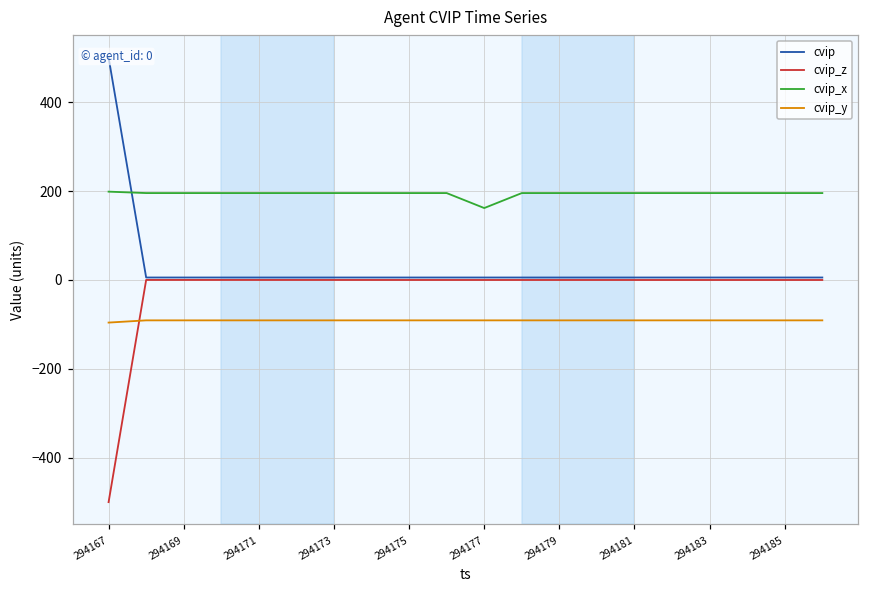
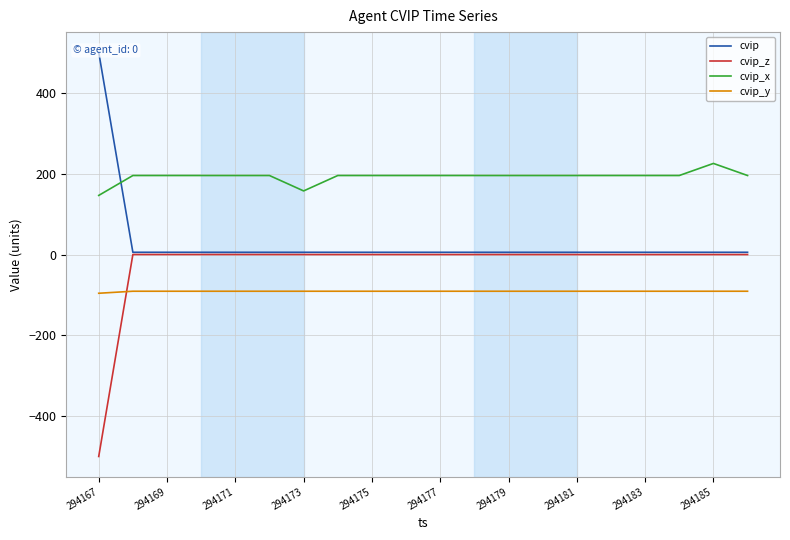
cvip_x, 294167: 200 -> 150
cvip_x, 294173: 200 -> 160
cvip_x, 294177: 160 -> 200
cvip_x, 294185: 200 -> 230
